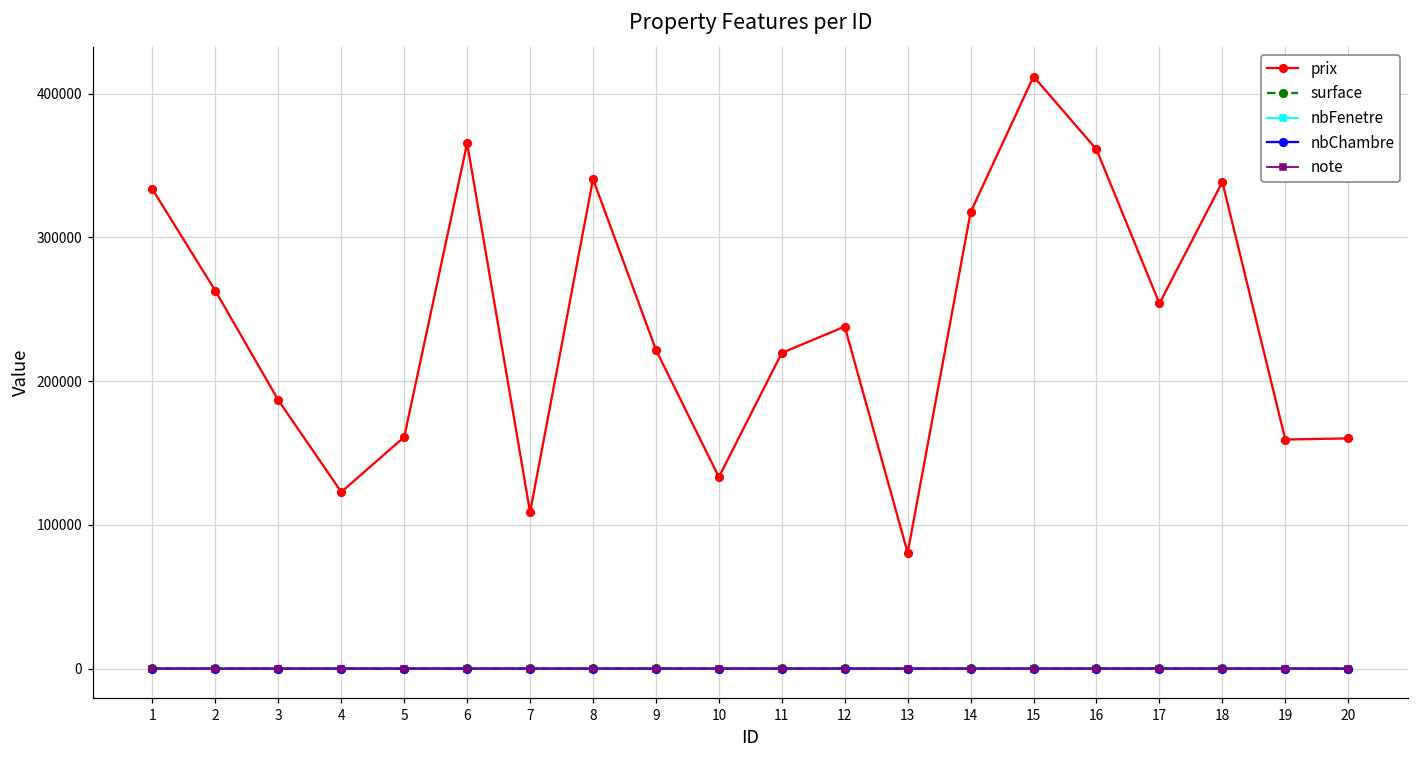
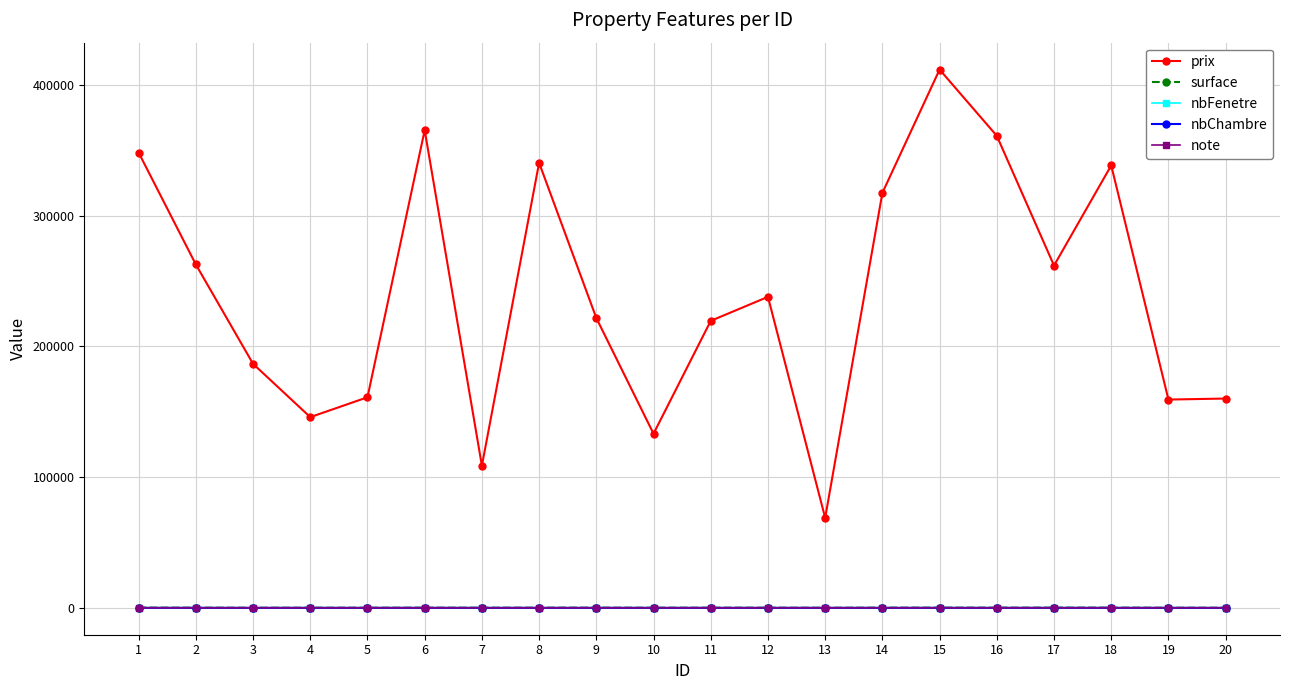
prix, 1: 333000 -> 348000
prix, 4: 123000 -> 146000
prix, 13: 81000 -> 69000
prix, 17: 254000 -> 262000
